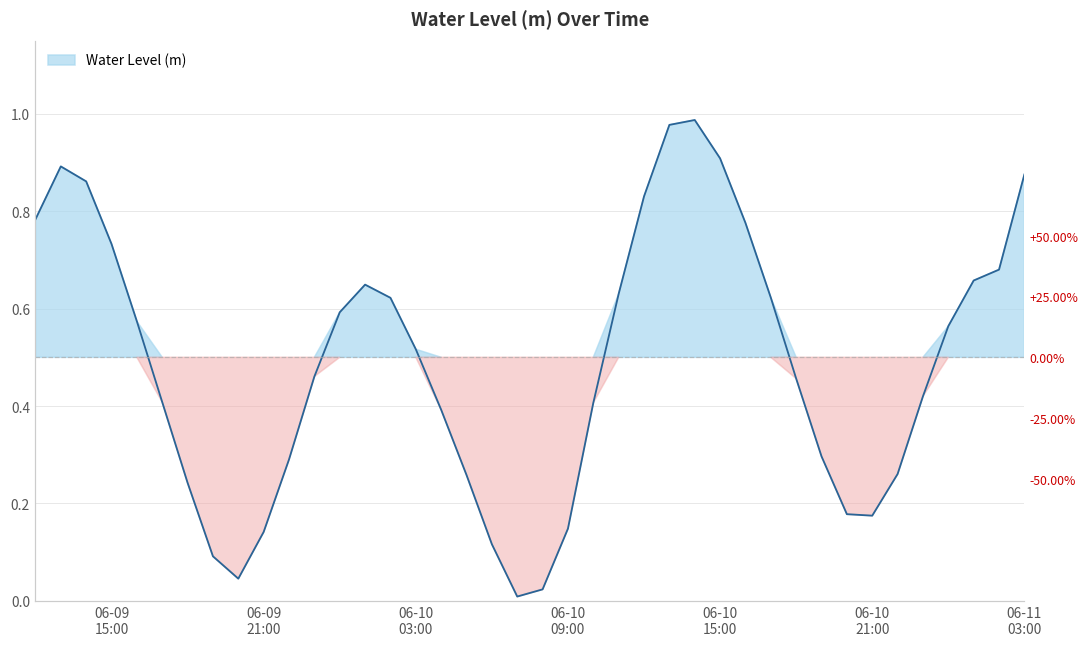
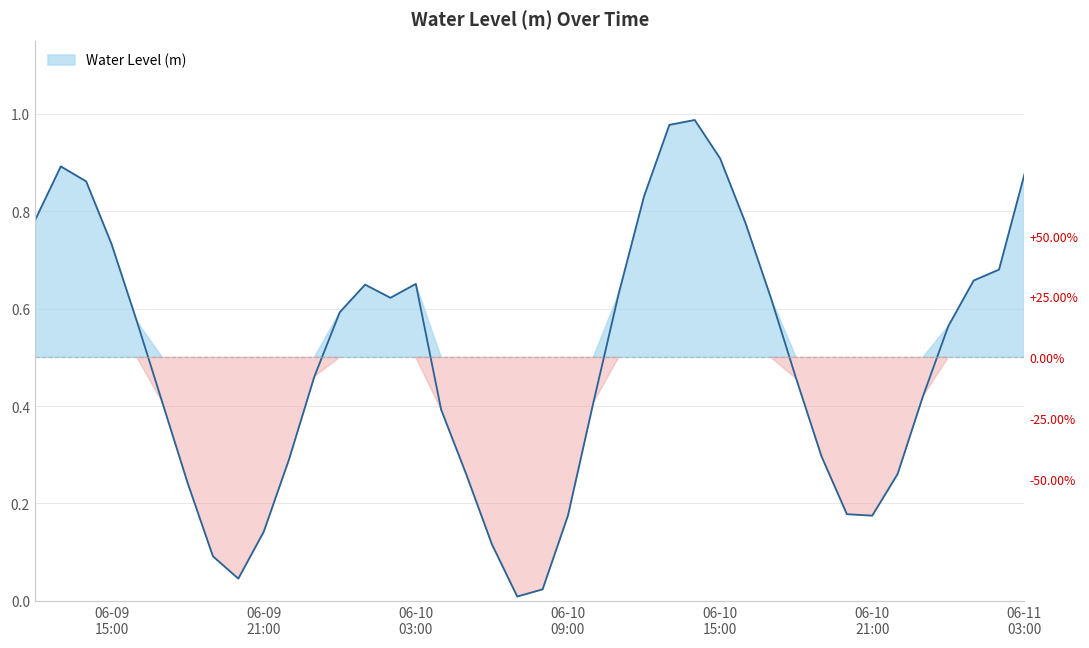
06-10 03:00: 0.52 -> 0.65
06-10 09:00: 0.15 -> 0.17
